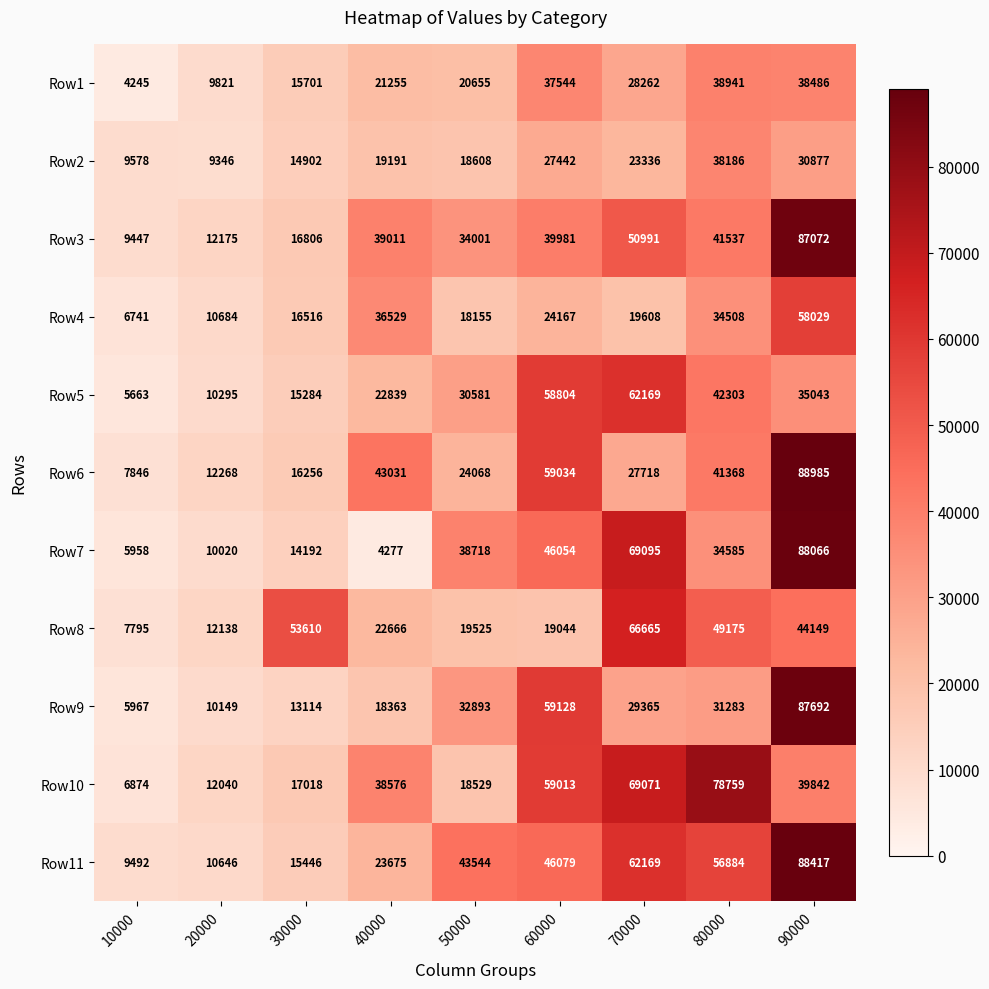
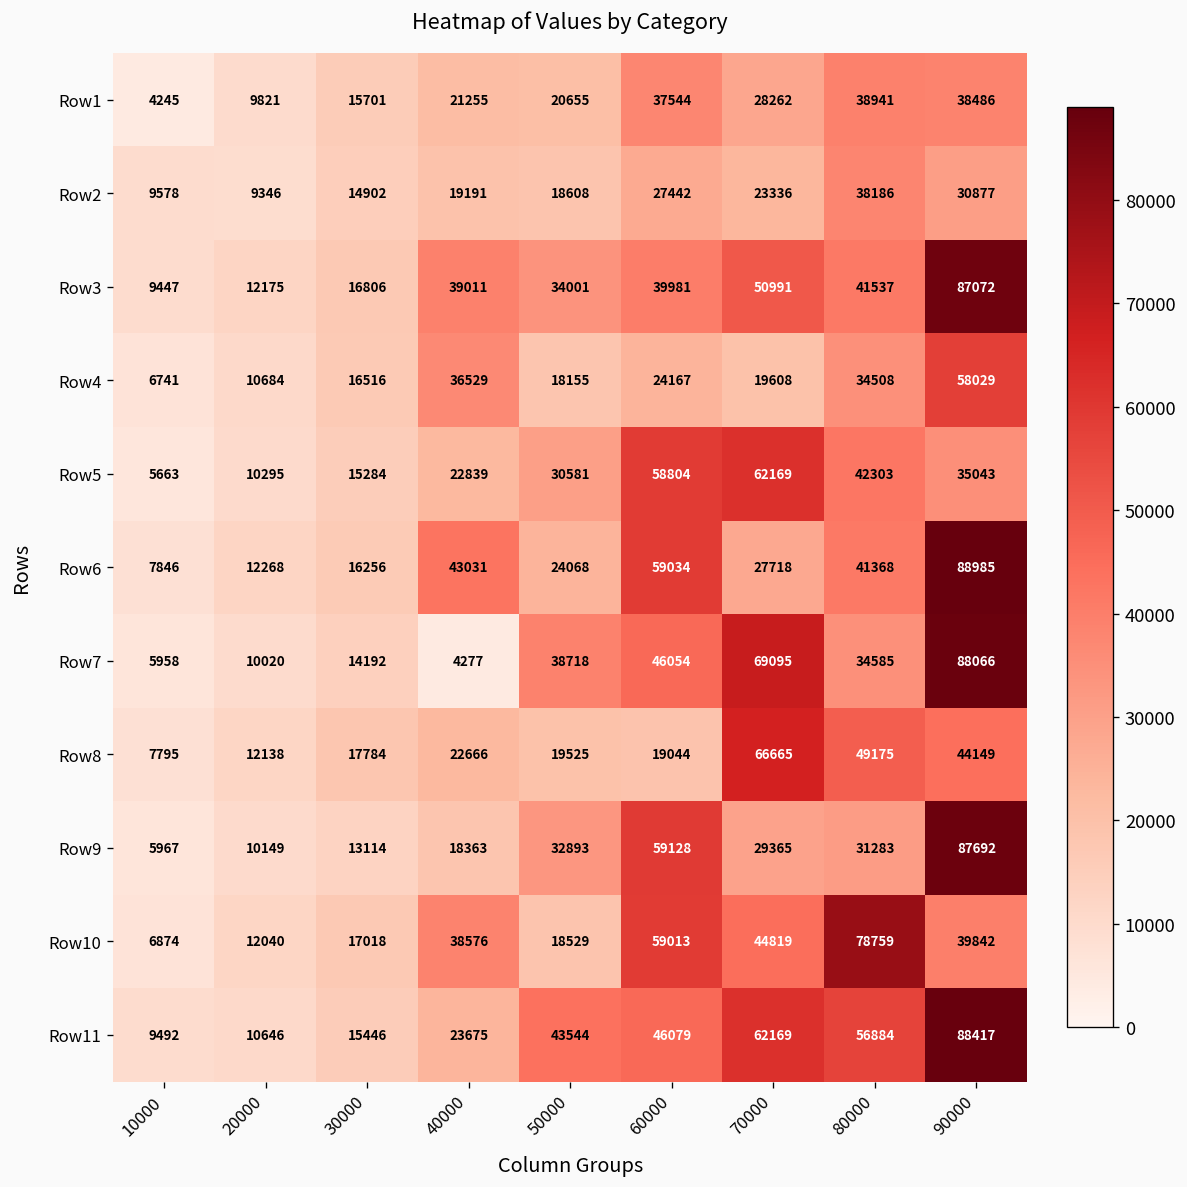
Row8, 30000: 53610 -> 17784
Row10, 70000: 69071 -> 44819
